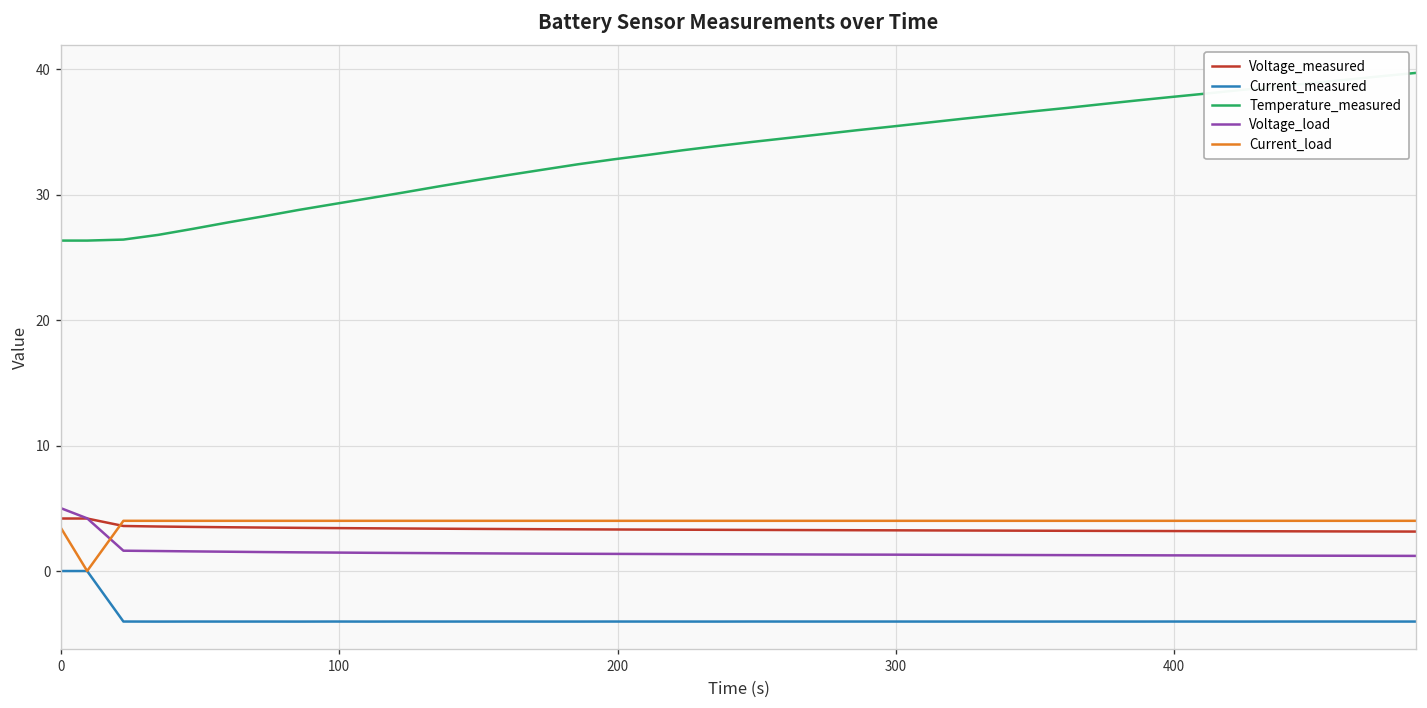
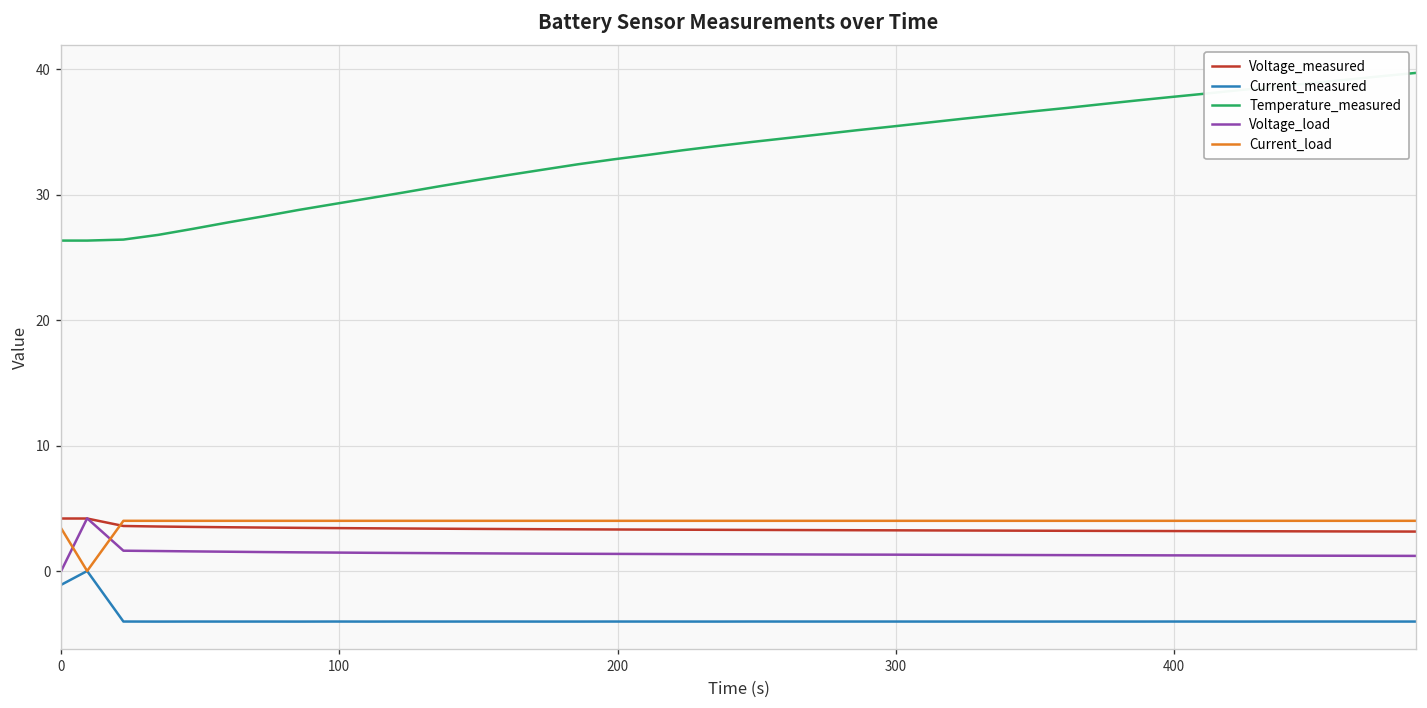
Current_measured, 0: 0.0 -> -1.1
Voltage_load, 0: 5 -> 0
